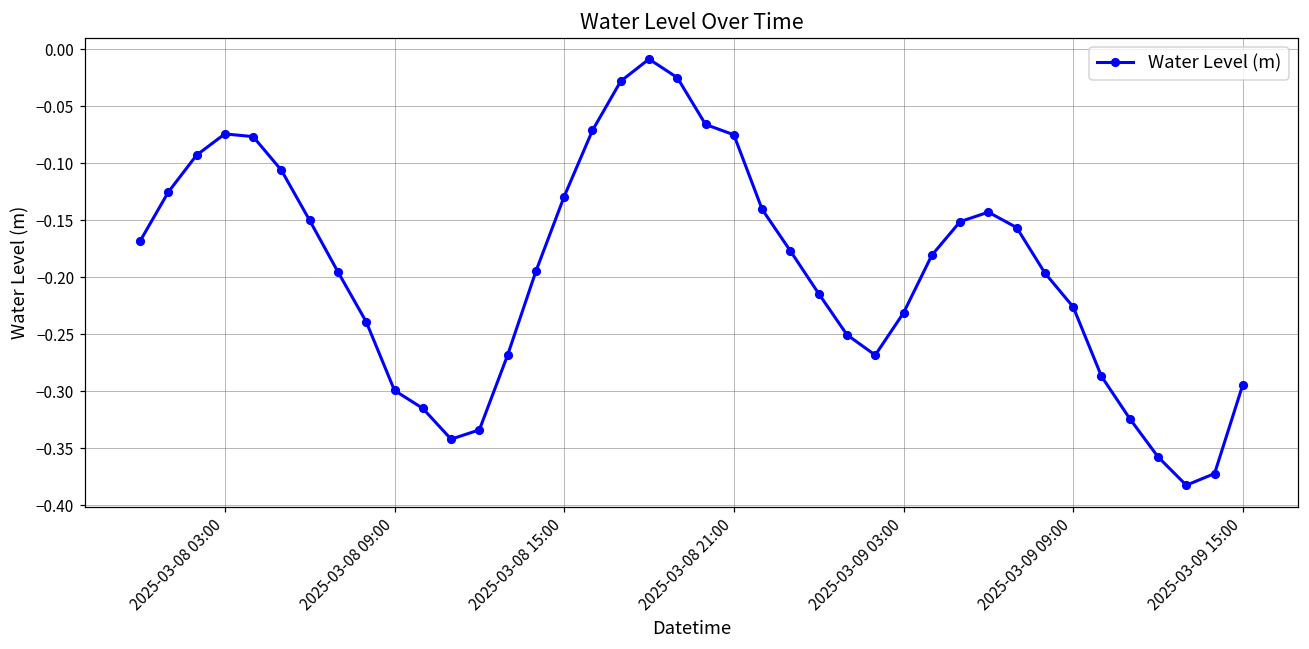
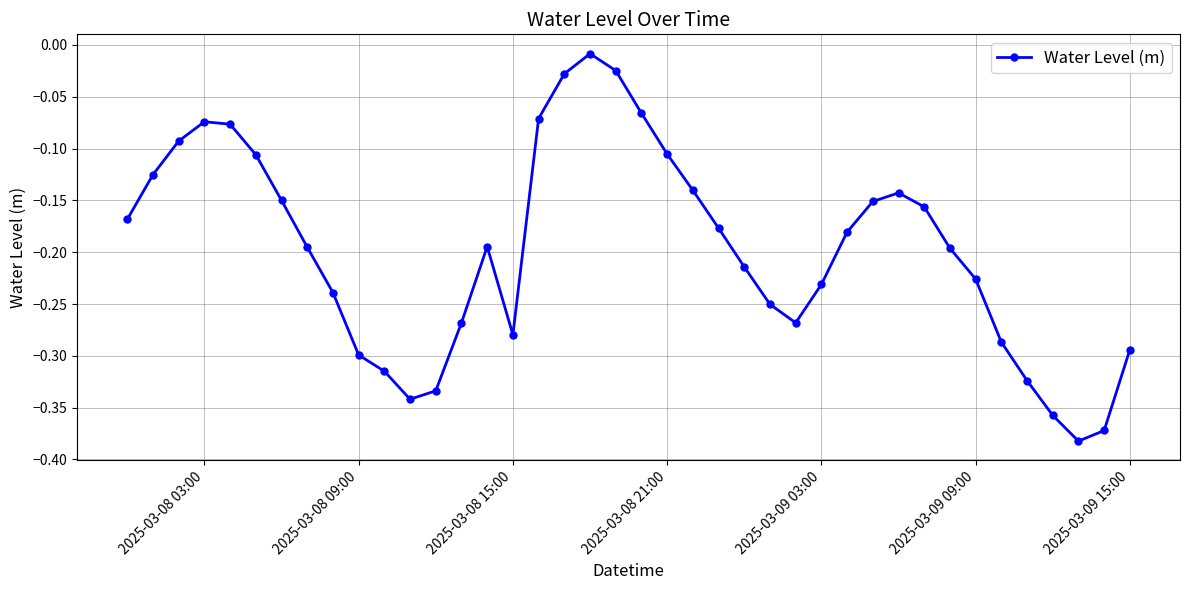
2025-03-08 15:00: -0.129 -> -0.280
2025-03-08 21:00: -0.075 -> -0.105
